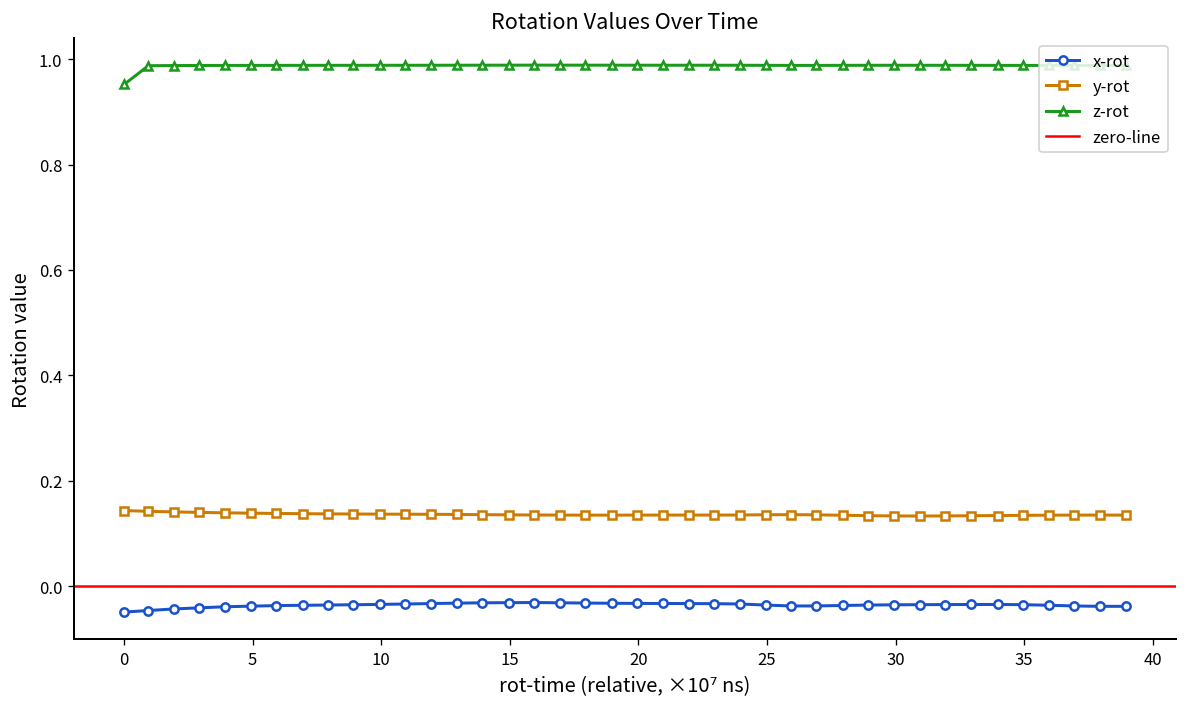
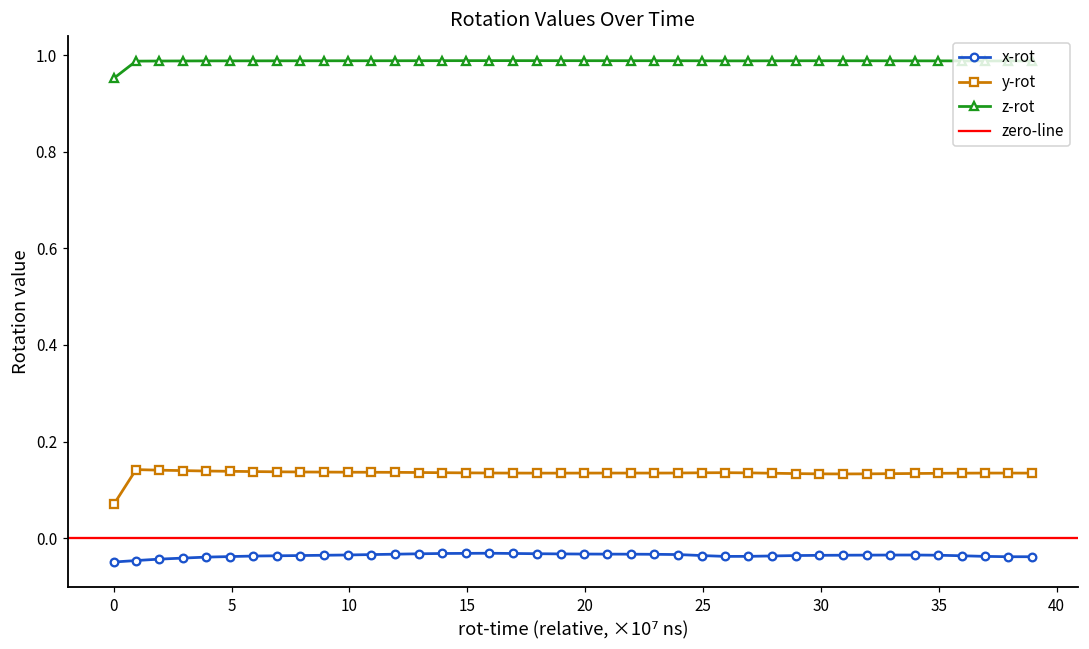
y-rot, 0: 0.14 -> 0.07
